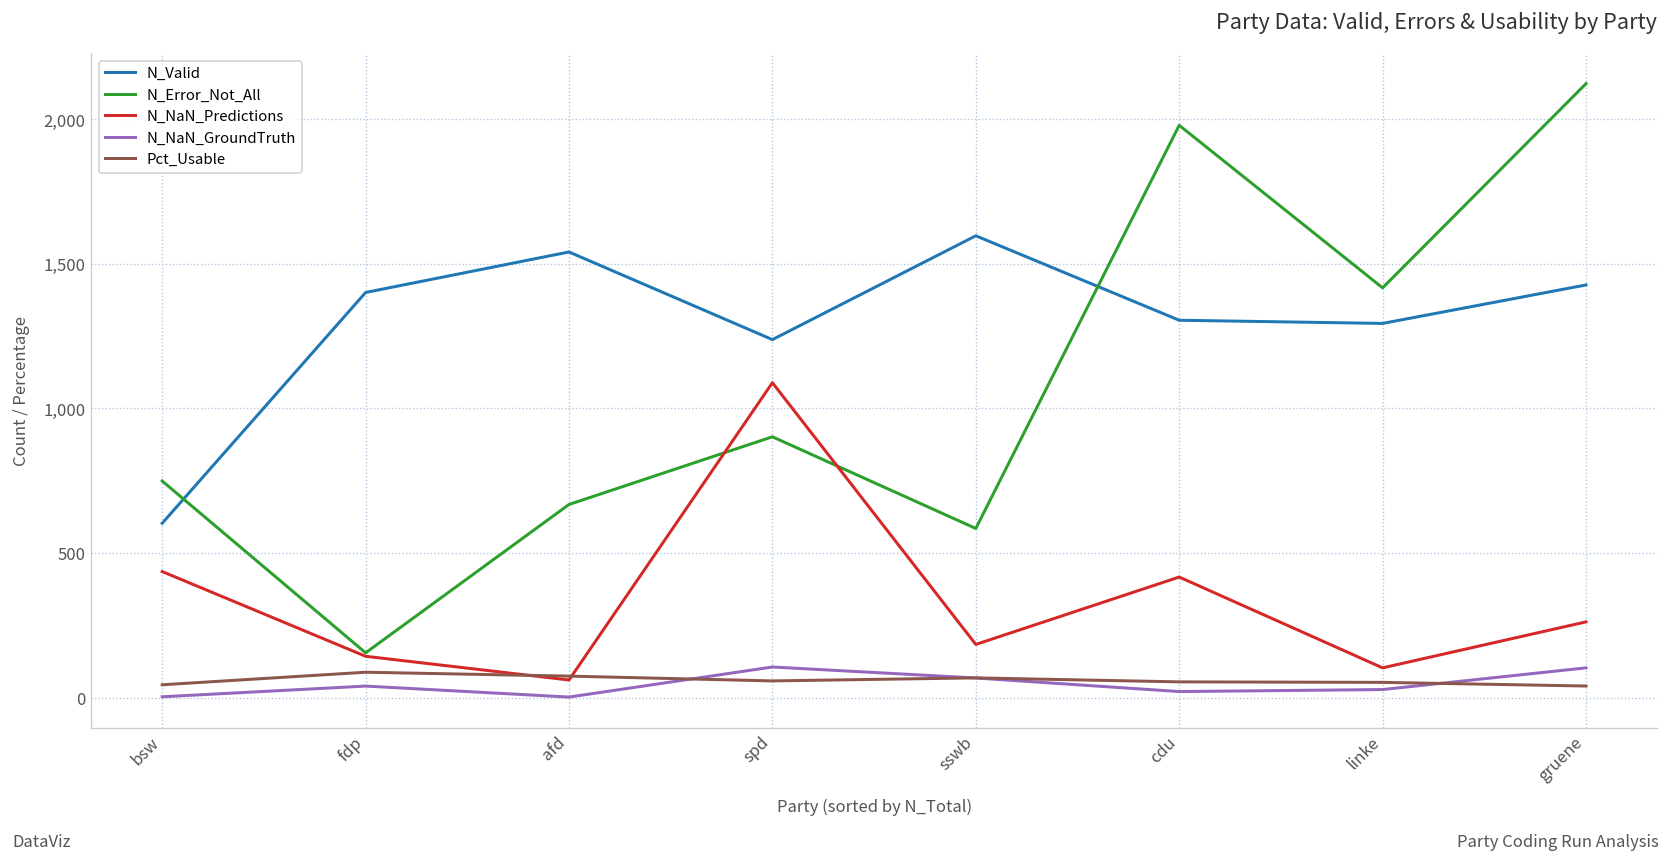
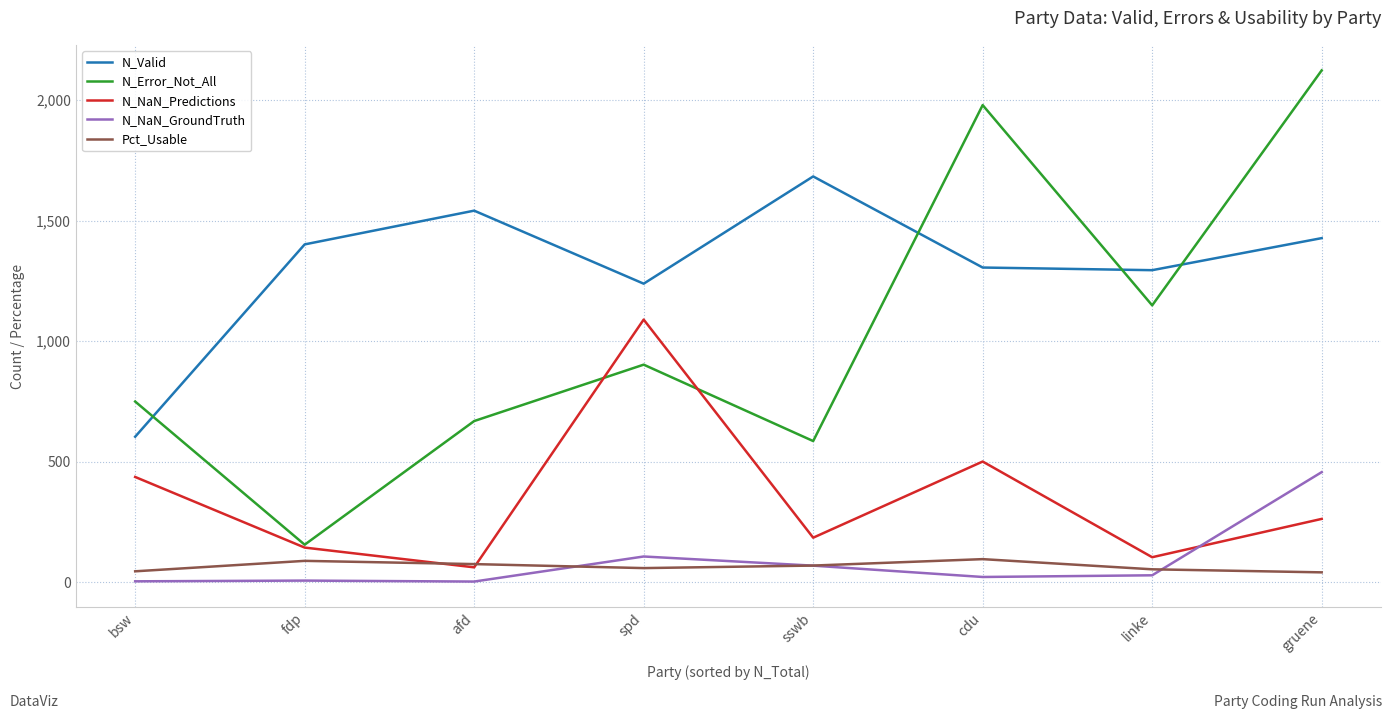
N_NaN_GroundTruth, fdp: 40 -> 10
N_Valid, sswb: 1,600 -> 1,680
N_NaN_Predictions, cdu: 420 -> 500
Pct_Usable, cdu: 50 -> 100
N_Error_Not_All, linke: 1,420 -> 1,150
N_NaN_GroundTruth, gruene: 100 -> 460
